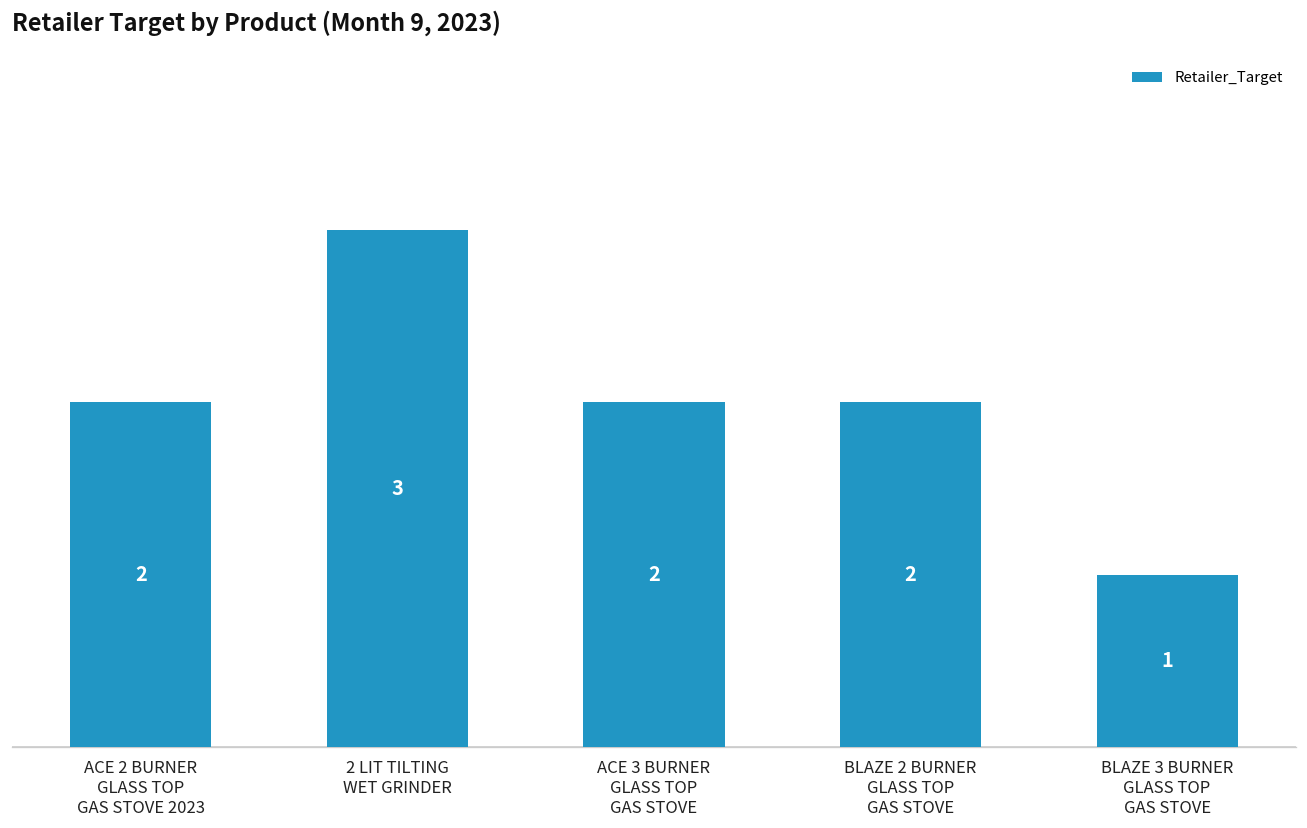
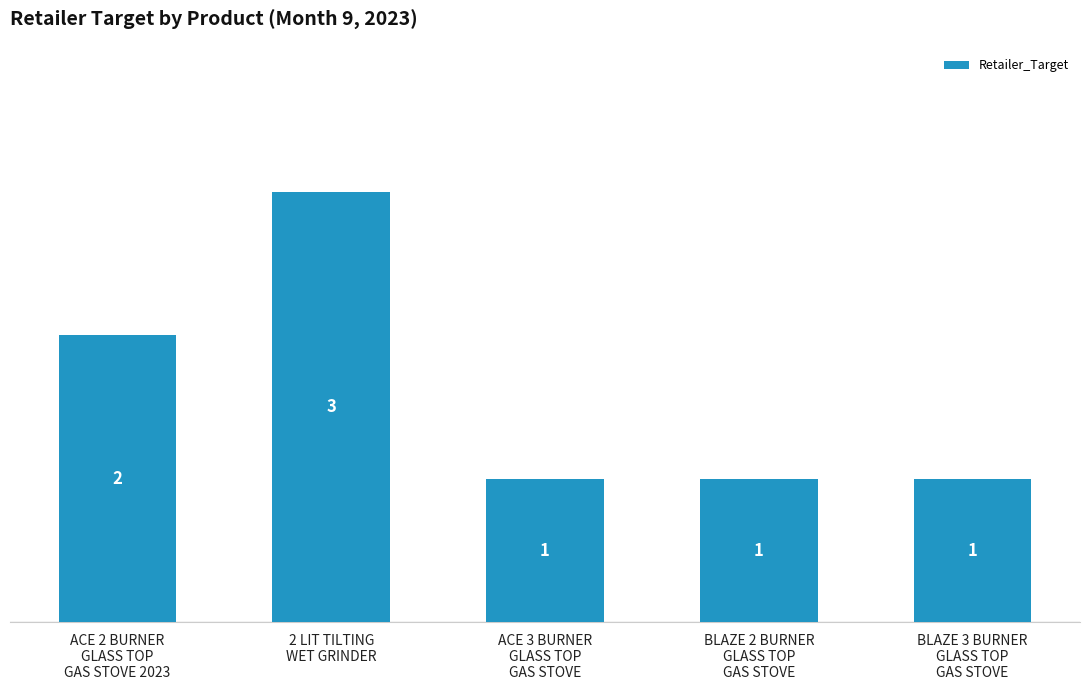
ACE 3 BURNER GLASS TOP GAS STOVE: 2 -> 1
BLAZE 2 BURNER GLASS TOP GAS STOVE: 2 -> 1
